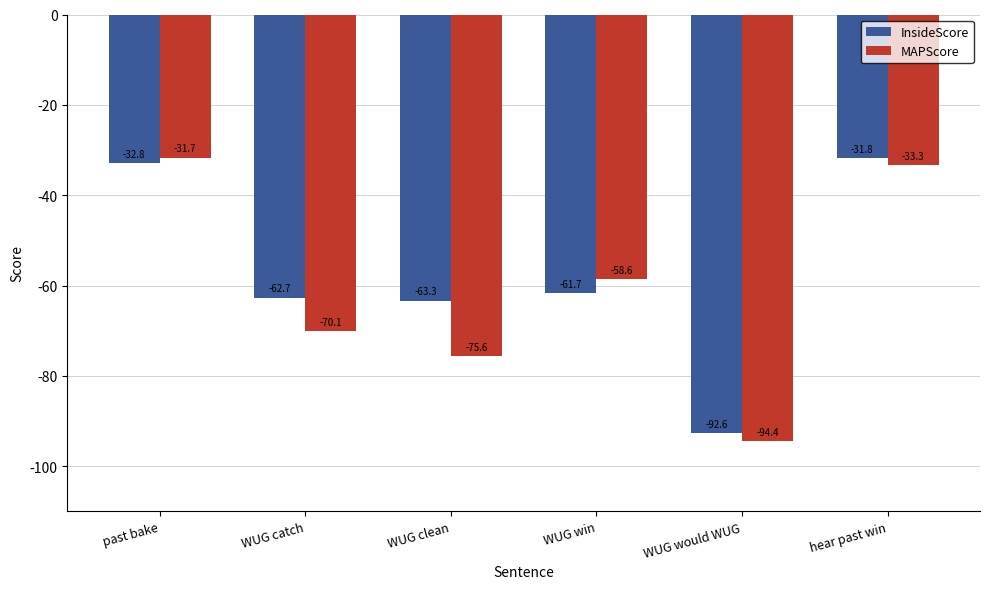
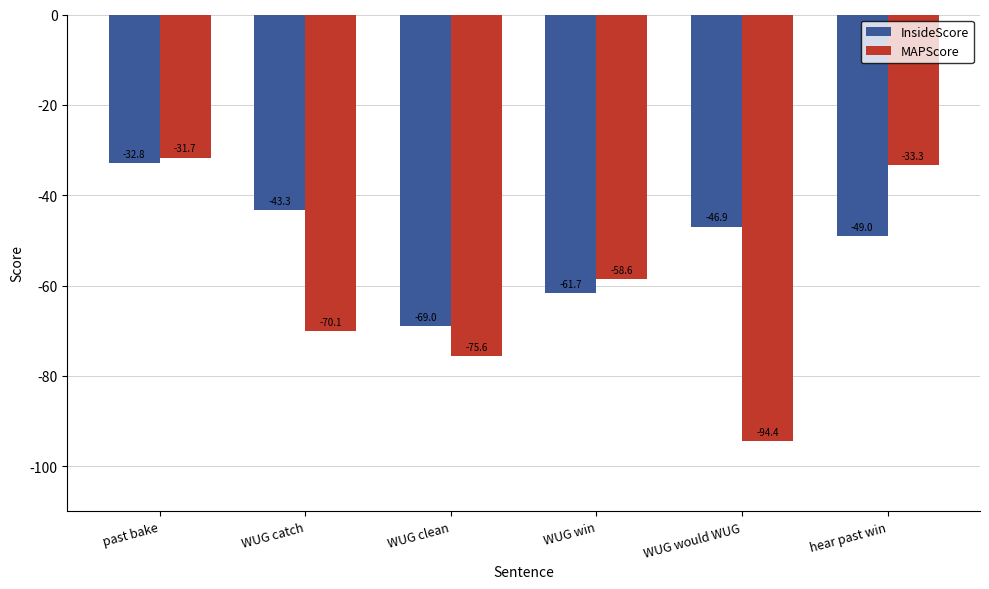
InsideScore, WUG catch: -62.7 -> -43.3
InsideScore, WUG clean: -63.3 -> -69.0
InsideScore, WUG would WUG: -92.6 -> -46.9
InsideScore, hear past win: -31.8 -> -49.0
